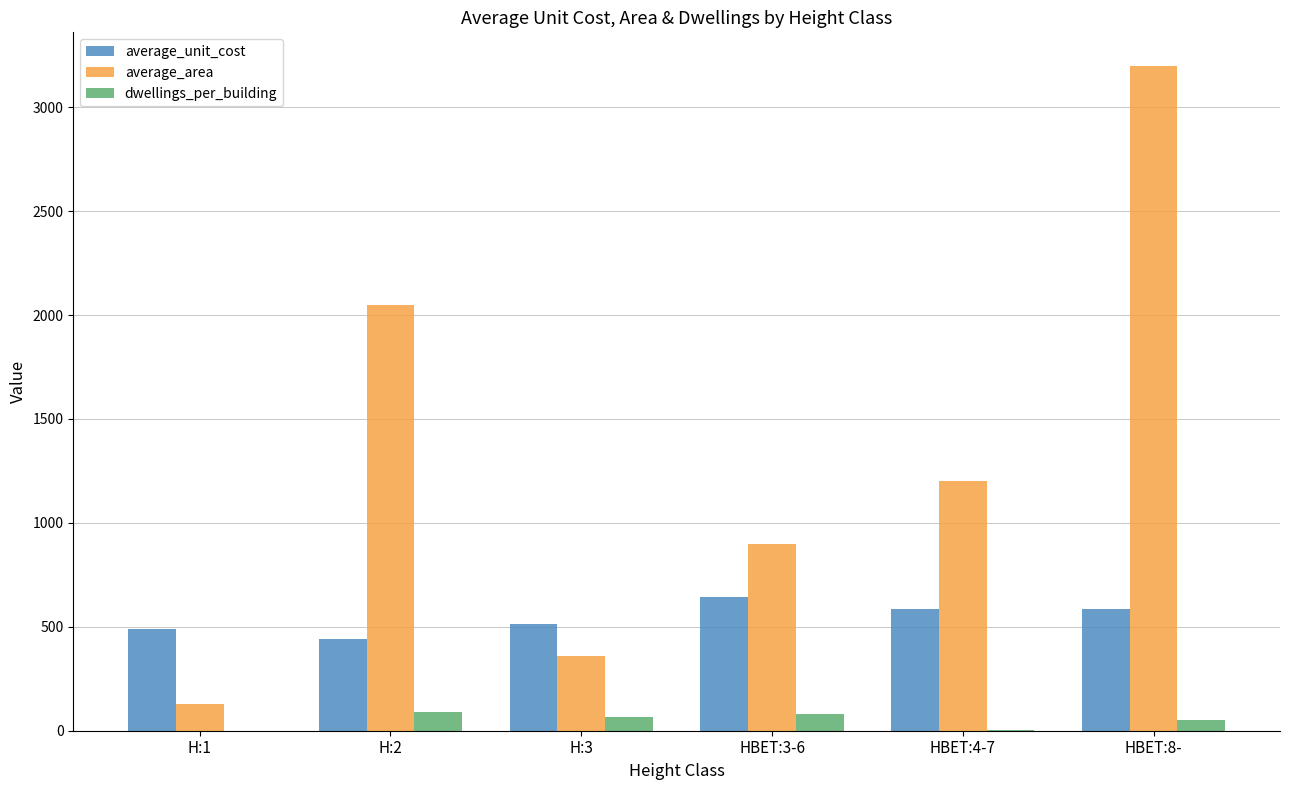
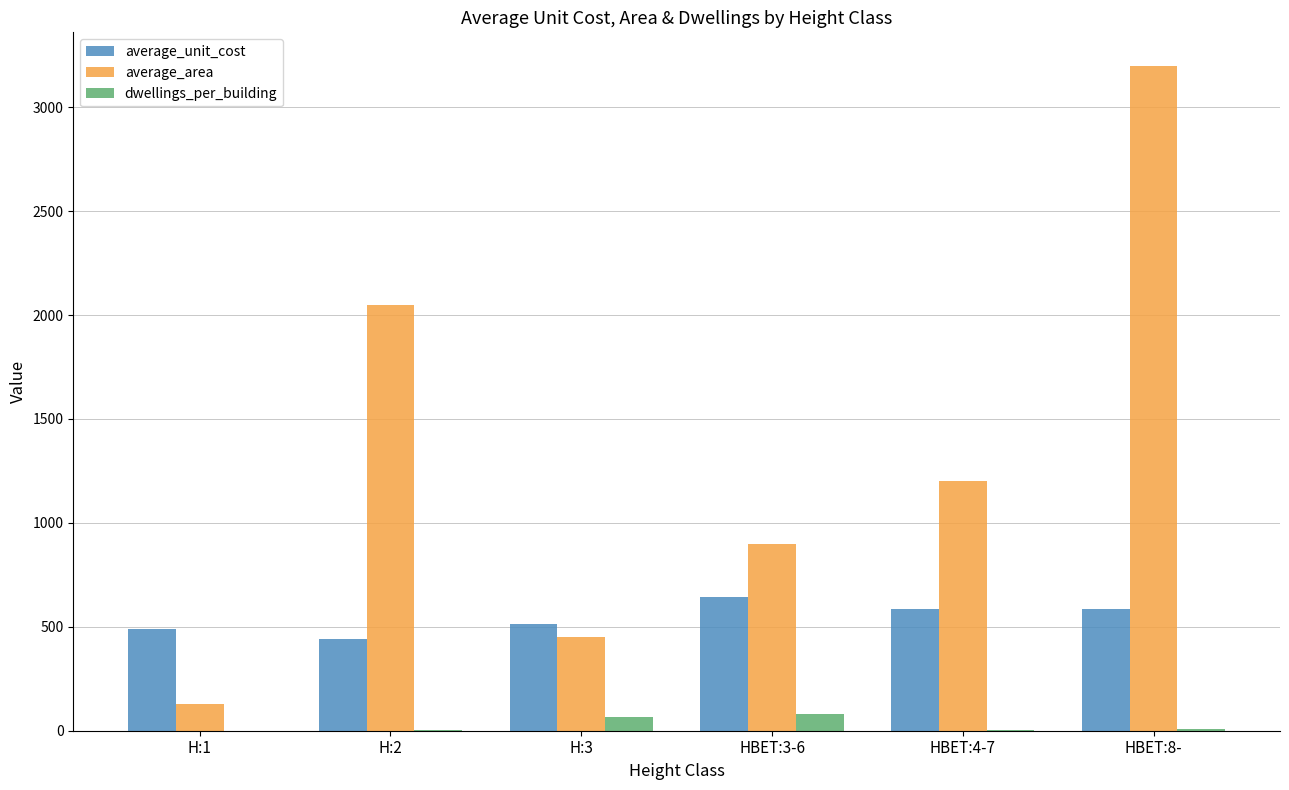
dwellings_per_building, H:2: 90 -> 0
average_area, H:3: 360 -> 450
dwellings_per_building, HBET:8-: 50 -> 10
